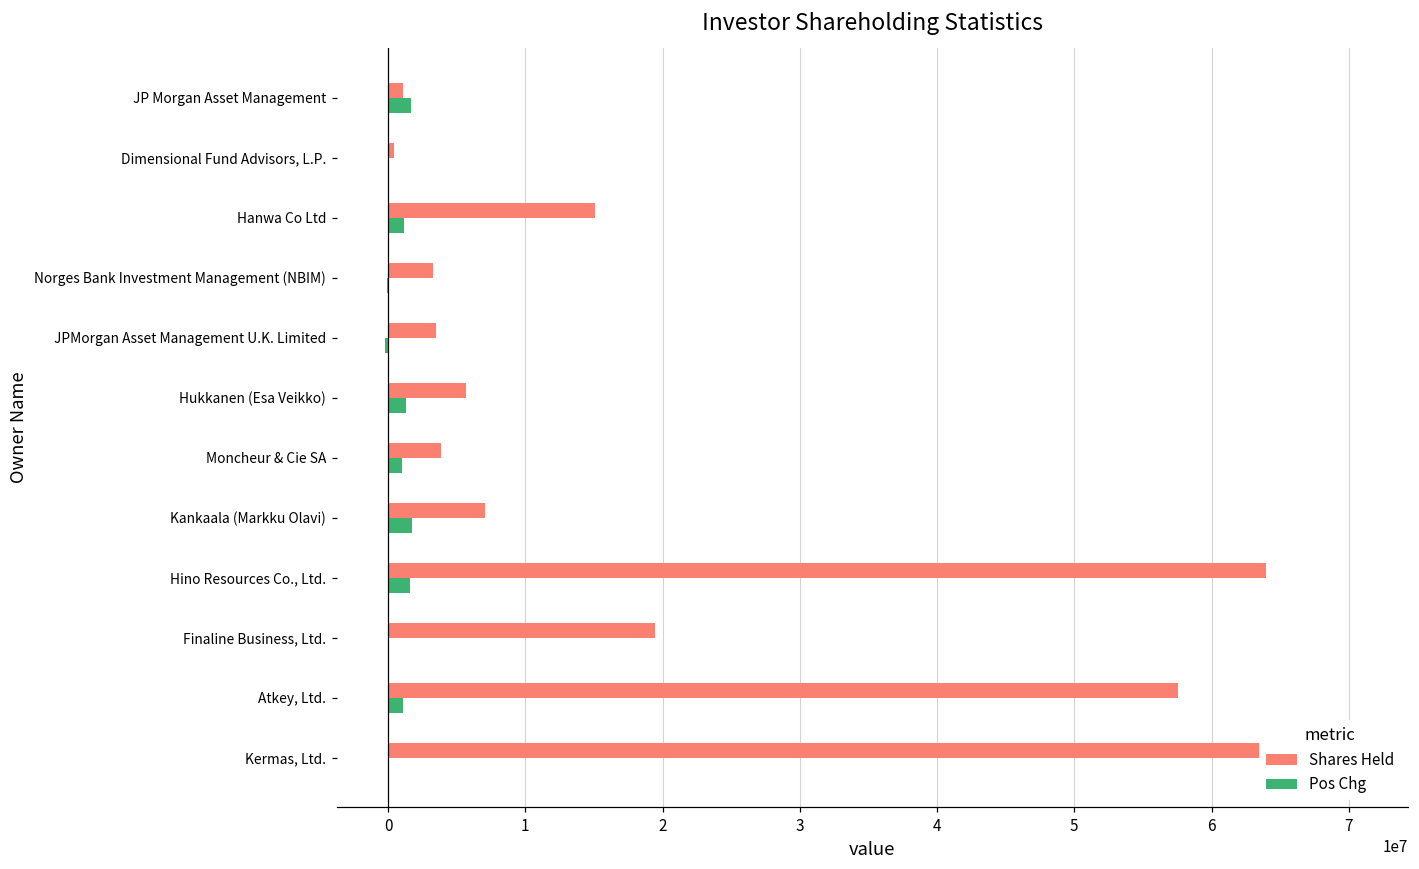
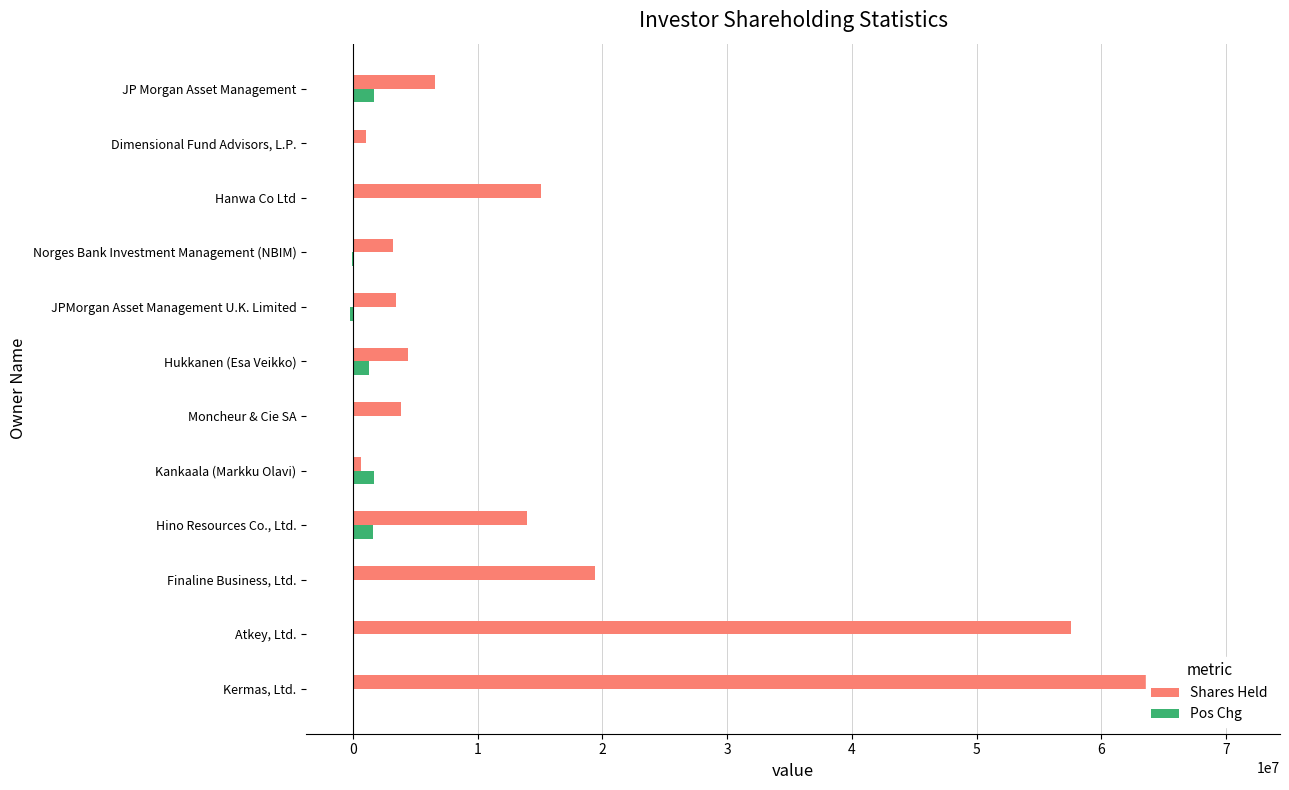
Shares Held, JP Morgan Asset Management: 1100000 -> 6600000
Shares Held, Dimensional Fund Advisors, L.P.: 400000 -> 1100000
Pos Chg, Hanwa Co Ltd: 1200000 -> 0
Shares Held, Hukkanen (Esa Veikko): 5700000 -> 4400000
Pos Chg, Moncheur & Cie SA: 1000000 -> 0
Shares Held, Kankaala (Markku Olavi): 7100000 -> 600000
Shares Held, Hino Resources Co., Ltd.: 64000000 -> 14000000
Pos Chg, Atkey, Ltd.: 1100000 -> 0
